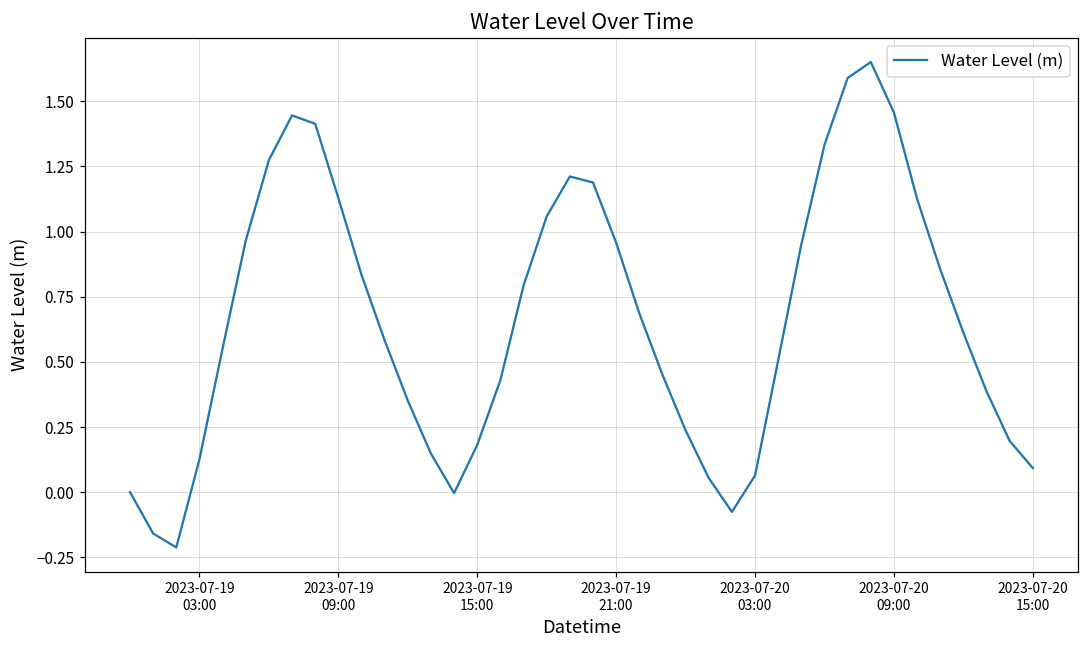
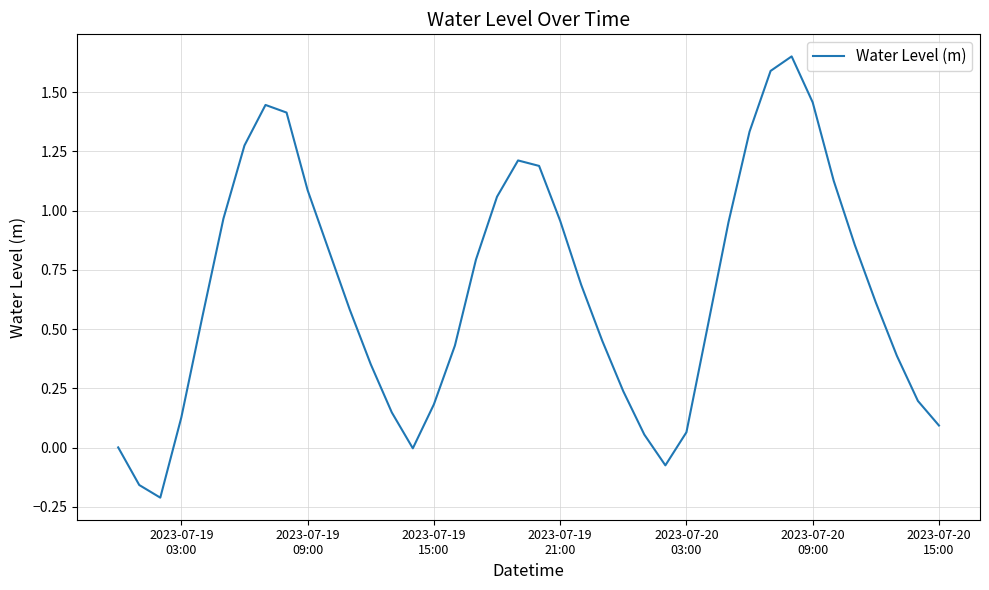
2023-07-19 09:00: 1.13 -> 1.09
